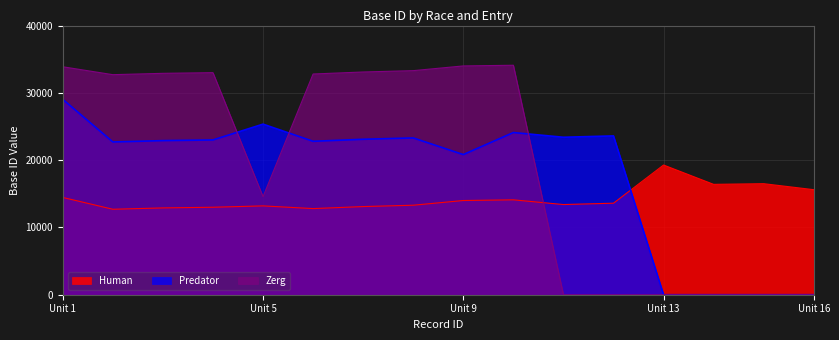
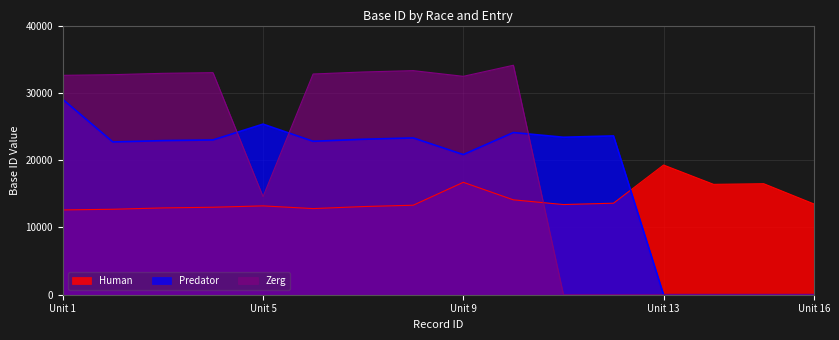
Human, Unit 1: 14000 -> 13000
Zerg, Unit 1: 34000 -> 33000
Human, Unit 9: 14000 -> 17000
Zerg, Unit 9: 34000 -> 32000
Human, Unit 16: 16000 -> 14000
